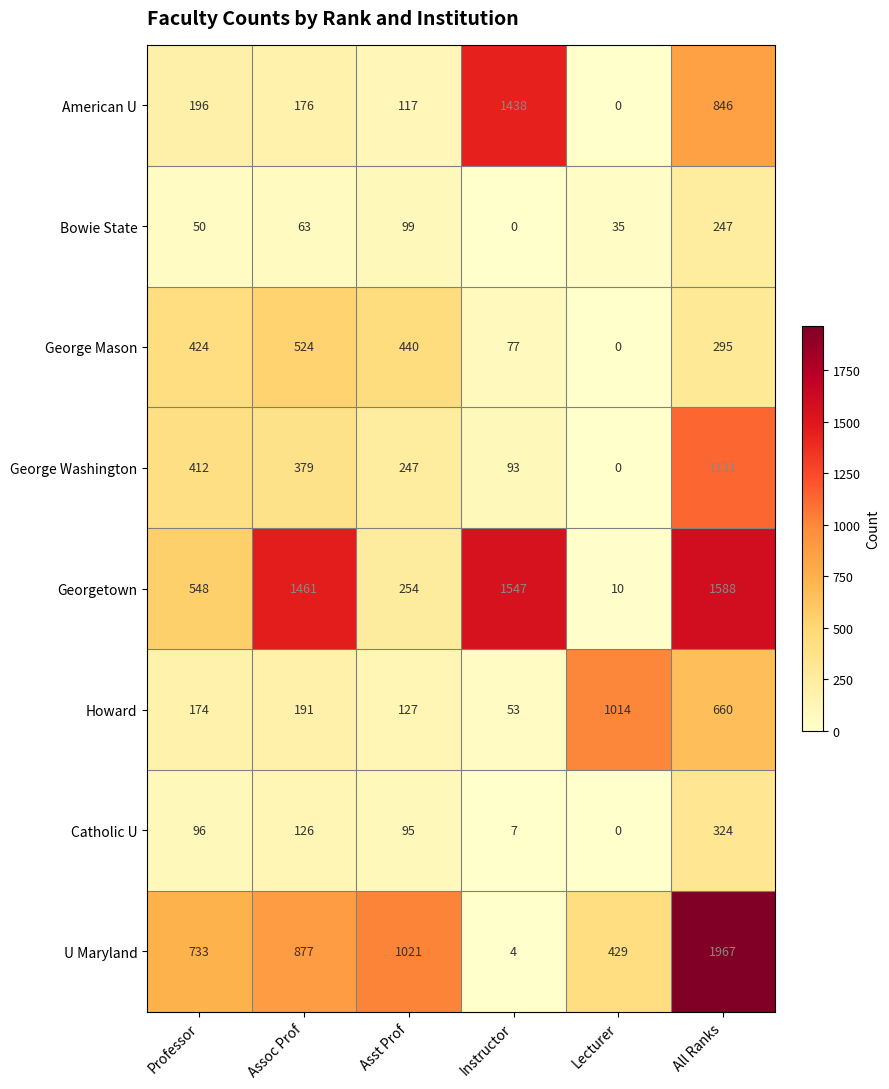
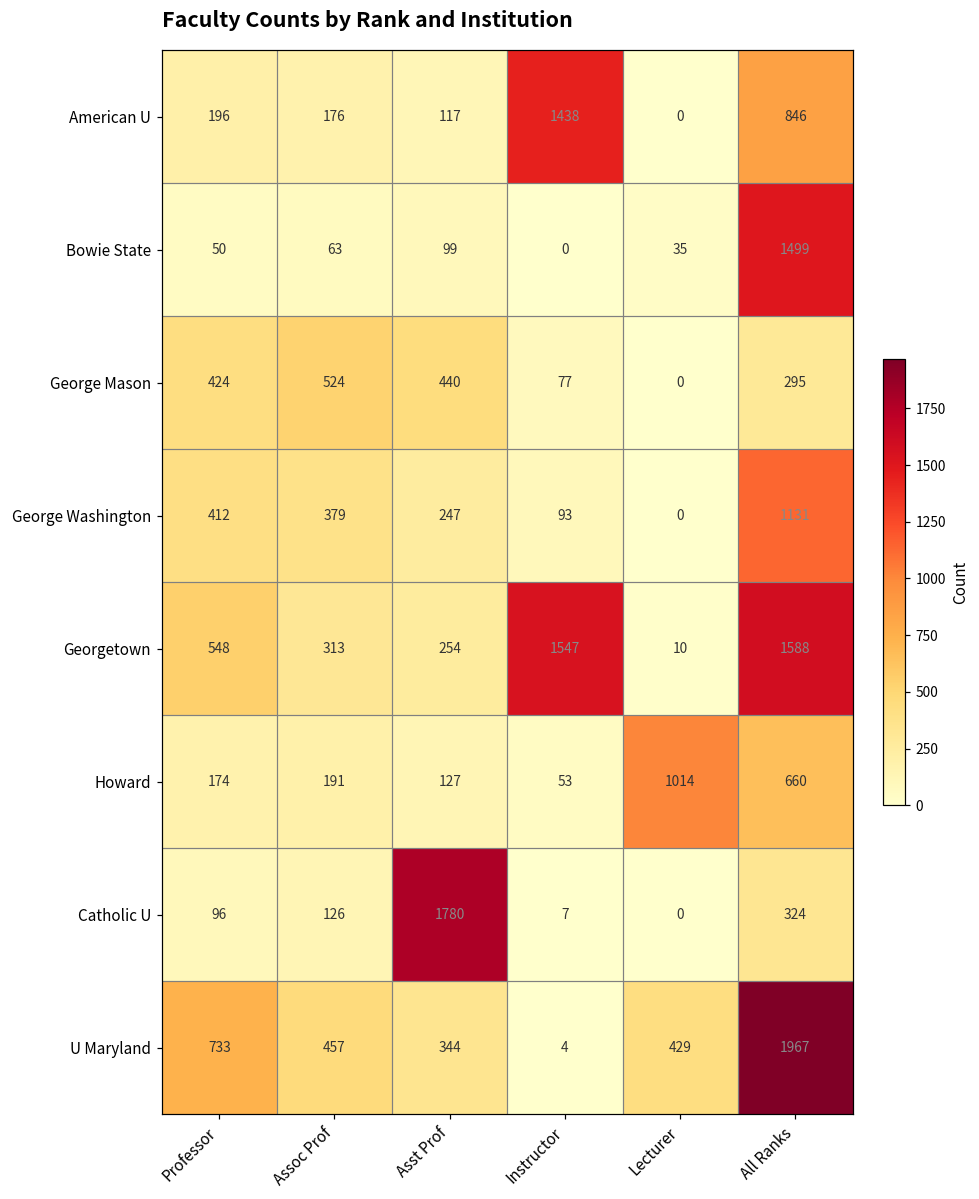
Bowie State, All Ranks: 247 -> 1499
Georgetown, Assoc Prof: 1461 -> 313
Catholic U, Asst Prof: 95 -> 1780
U Maryland, Assoc Prof: 877 -> 457
U Maryland, Asst Prof: 1021 -> 344
